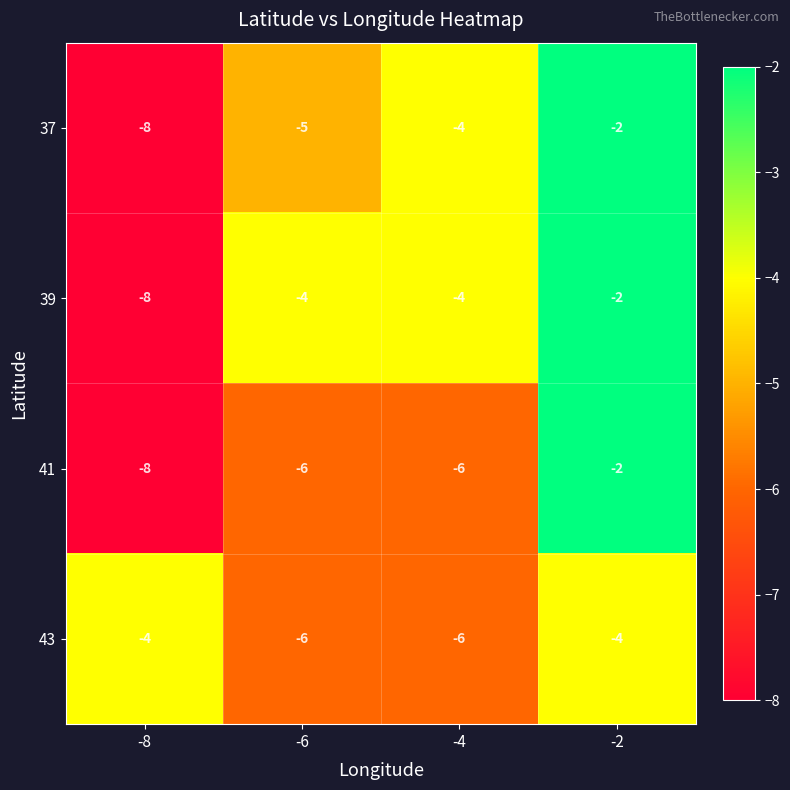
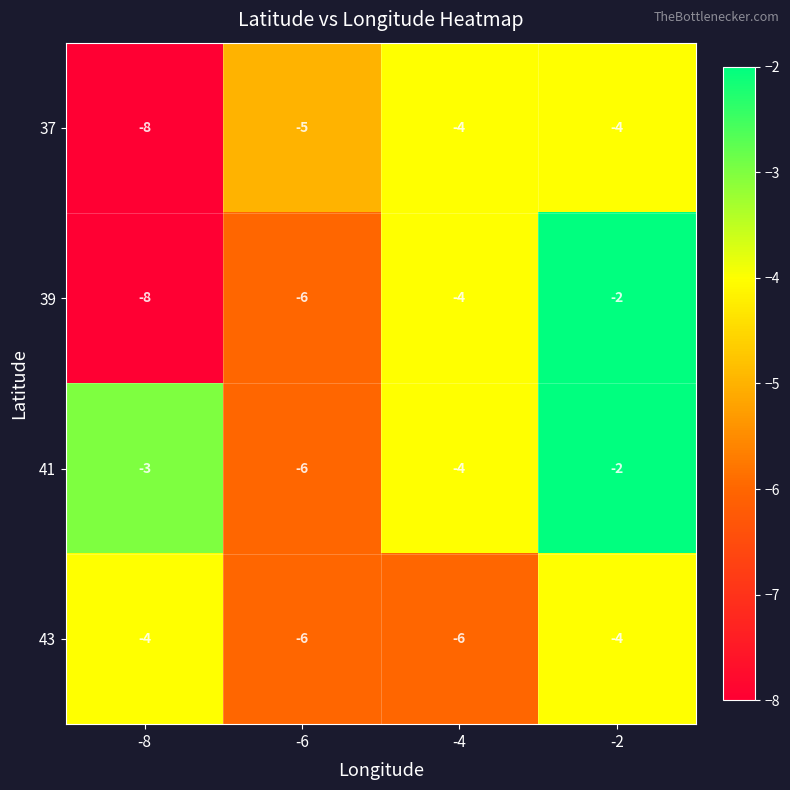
37, -2: -2 -> -4
39, -6: -4 -> -6
41, -8: -8 -> -3
41, -4: -6 -> -4
